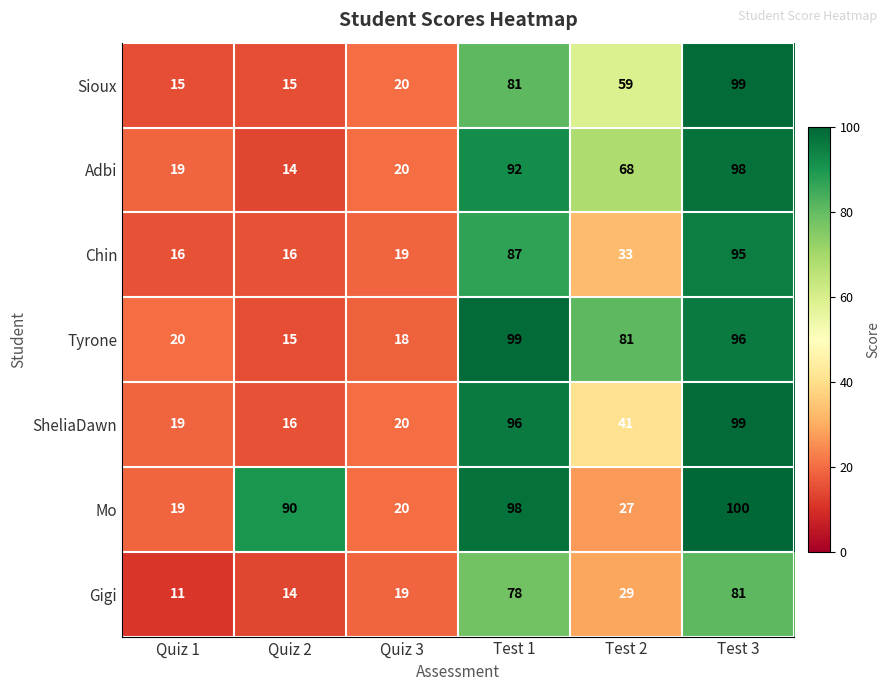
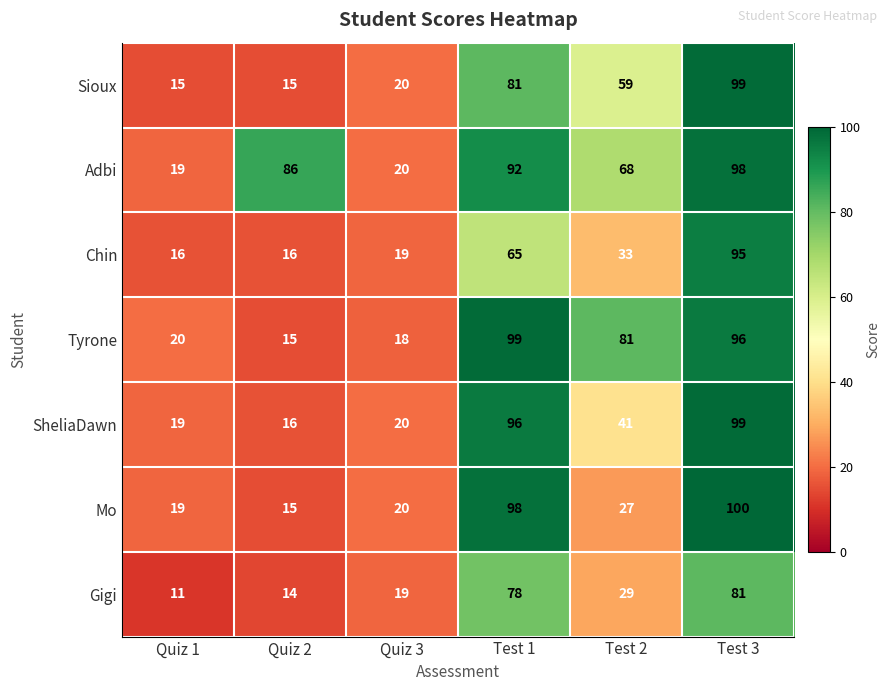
Adbi, Quiz 2: 14 -> 86
Chin, Test 1: 87 -> 65
Mo, Quiz 2: 90 -> 15
